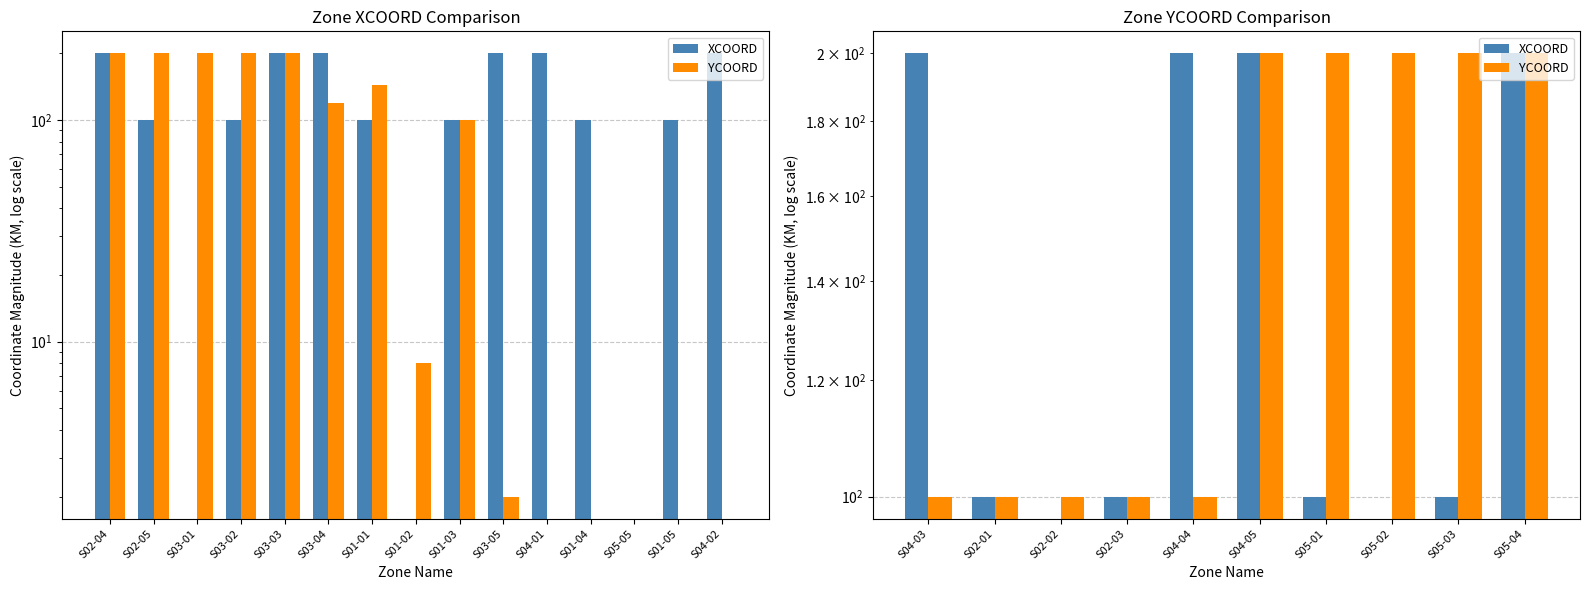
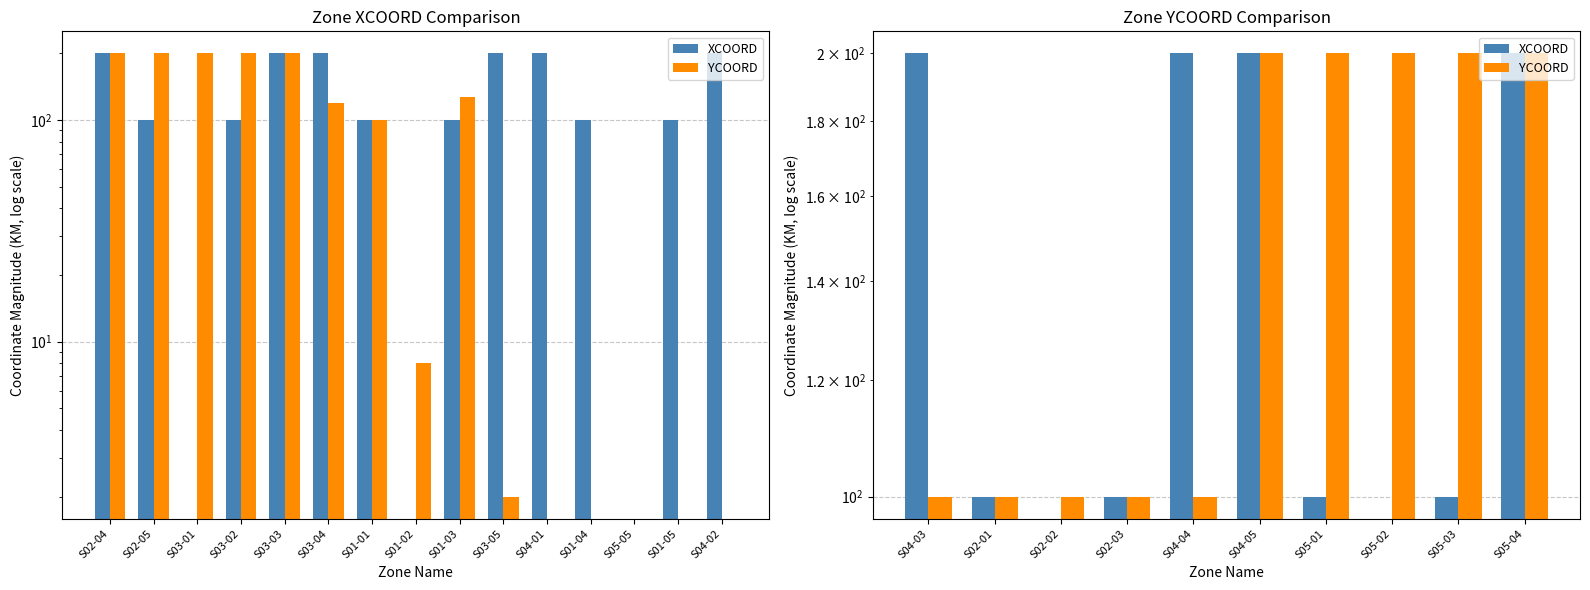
Zone XCOORD Comparison, YCOORD, S01-01: 140 -> 100
Zone XCOORD Comparison, YCOORD, S01-03: 100 -> 130
